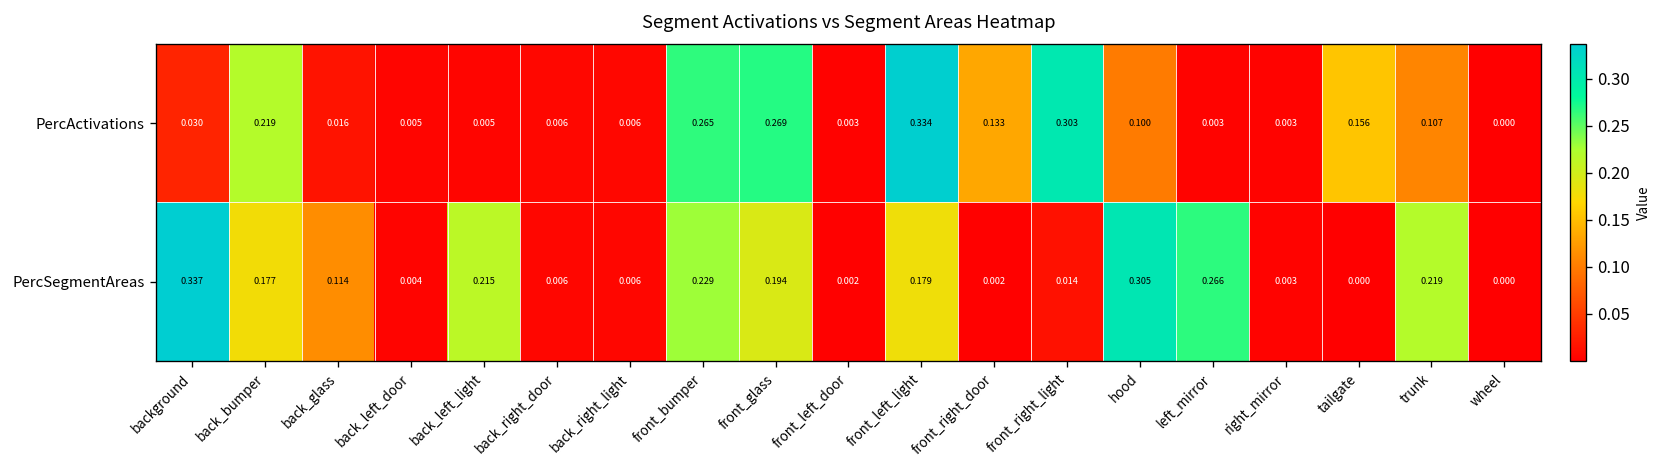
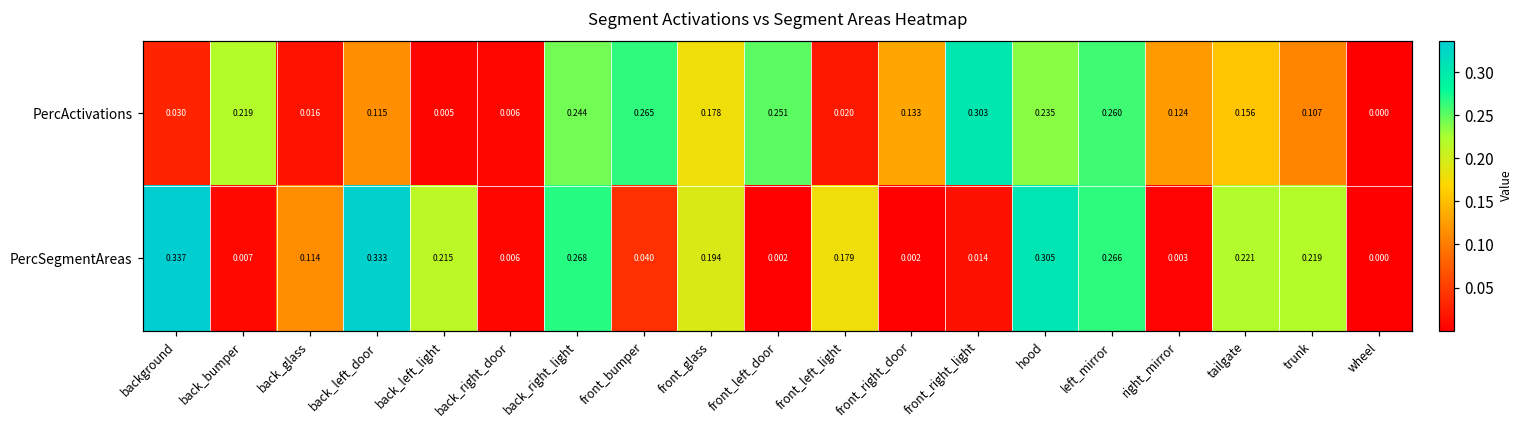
PercActivations, back_left_door: 0.005 -> 0.115
PercActivations, back_right_light: 0.006 -> 0.244
PercActivations, front_glass: 0.269 -> 0.178
PercActivations, front_left_door: 0.003 -> 0.251
PercActivations, front_left_light: 0.334 -> 0.020
PercActivations, hood: 0.100 -> 0.235
PercActivations, left_mirror: 0.003 -> 0.260
PercActivations, right_mirror: 0.003 -> 0.124
PercSegmentAreas, back_bumper: 0.177 -> 0.007
PercSegmentAreas, back_left_door: 0.004 -> 0.333
PercSegmentAreas, back_right_light: 0.006 -> 0.268
PercSegmentAreas, front_bumper: 0.229 -> 0.040
PercSegmentAreas, tailgate: 0.000 -> 0.221
